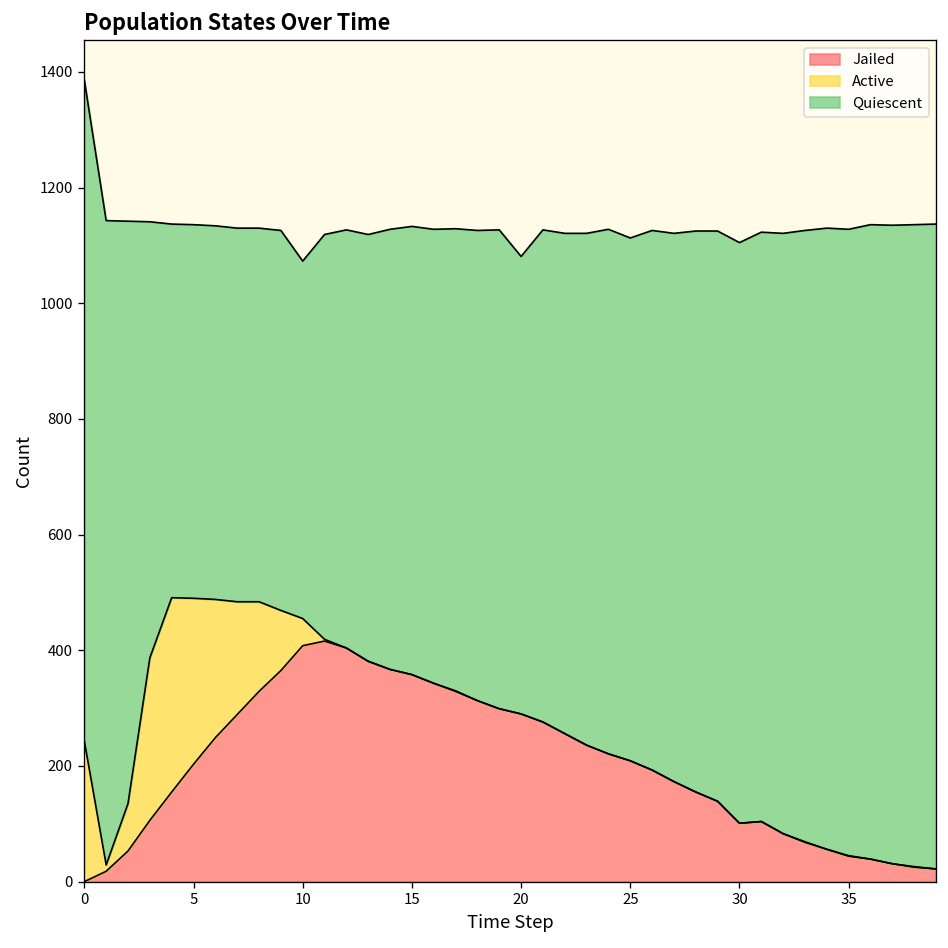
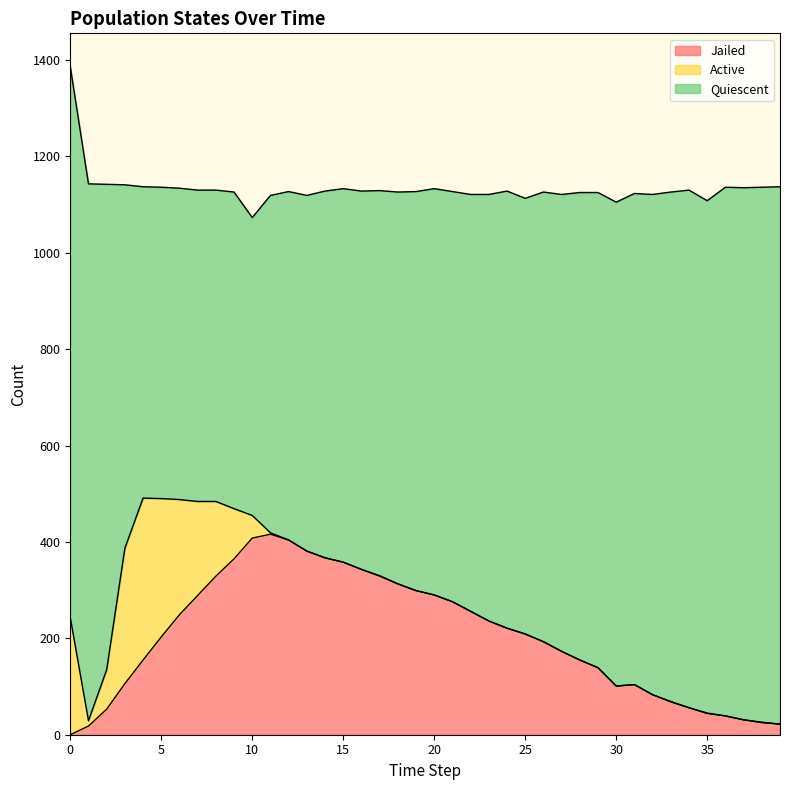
Quiescent, 20: 790 -> 840
Quiescent, 35: 1080 -> 1060
